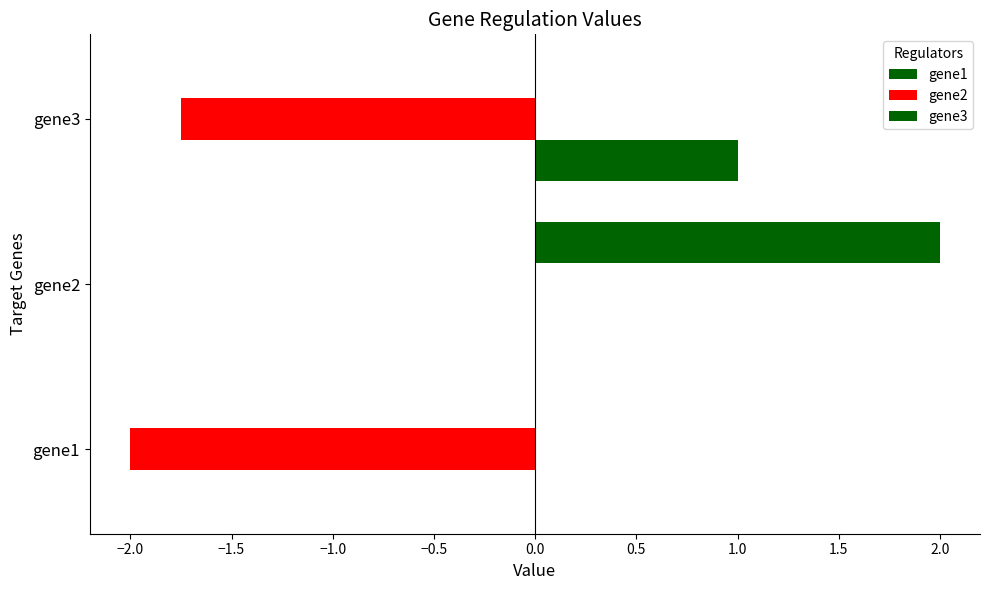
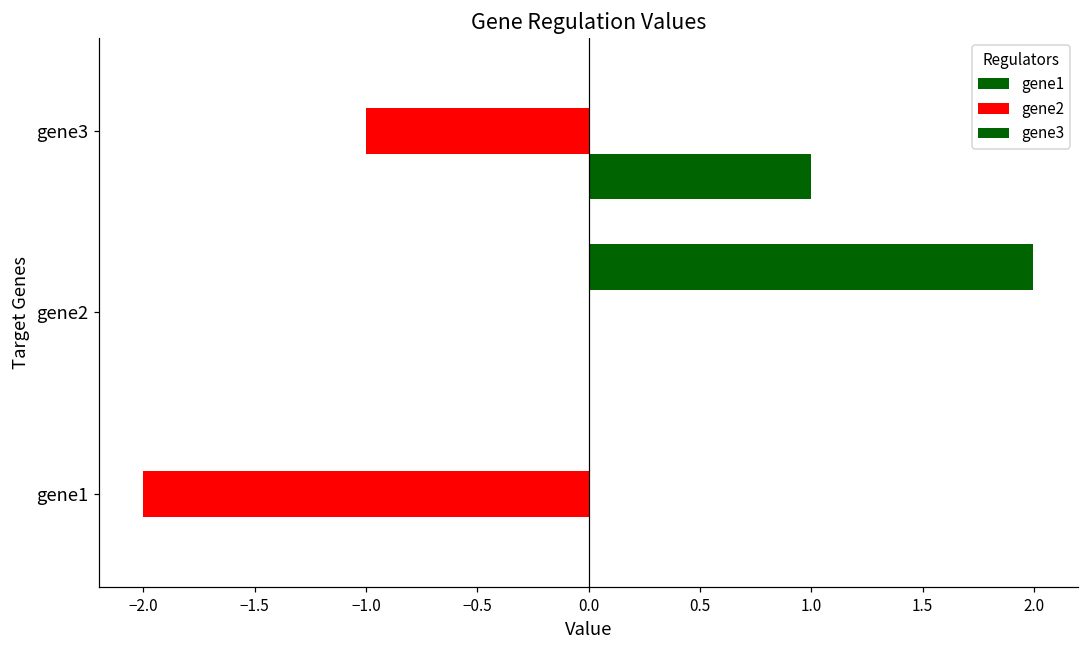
gene2, gene3: -1.75 -> -1.00
